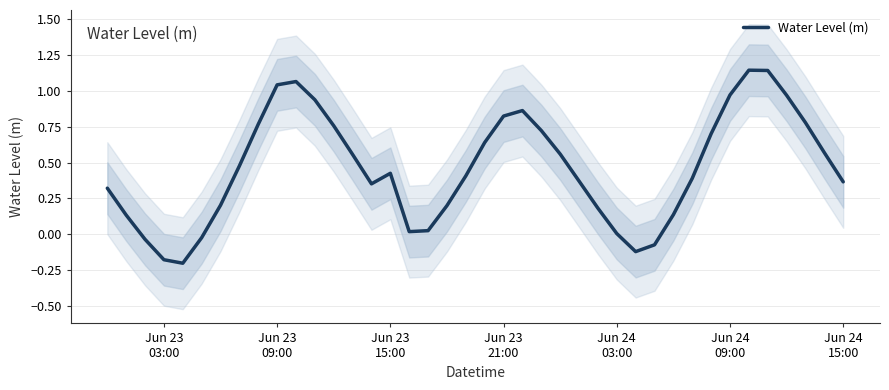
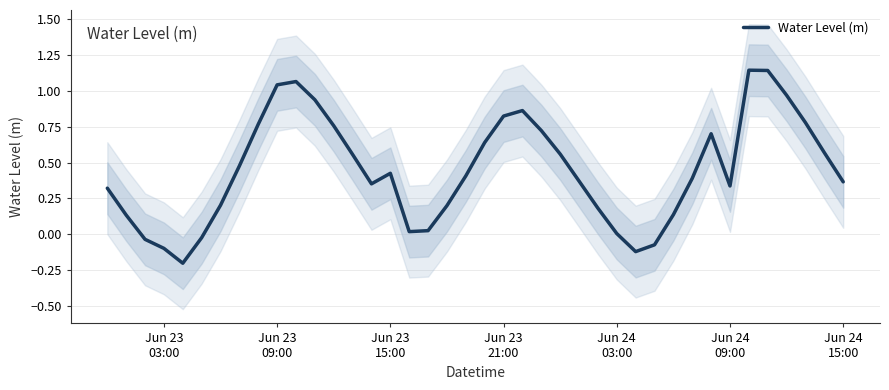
Water Level (m), Jun 23 03:00: -0.18 -> -0.10
Water Level (m), Jun 24 09:00: 0.97 -> 0.34
